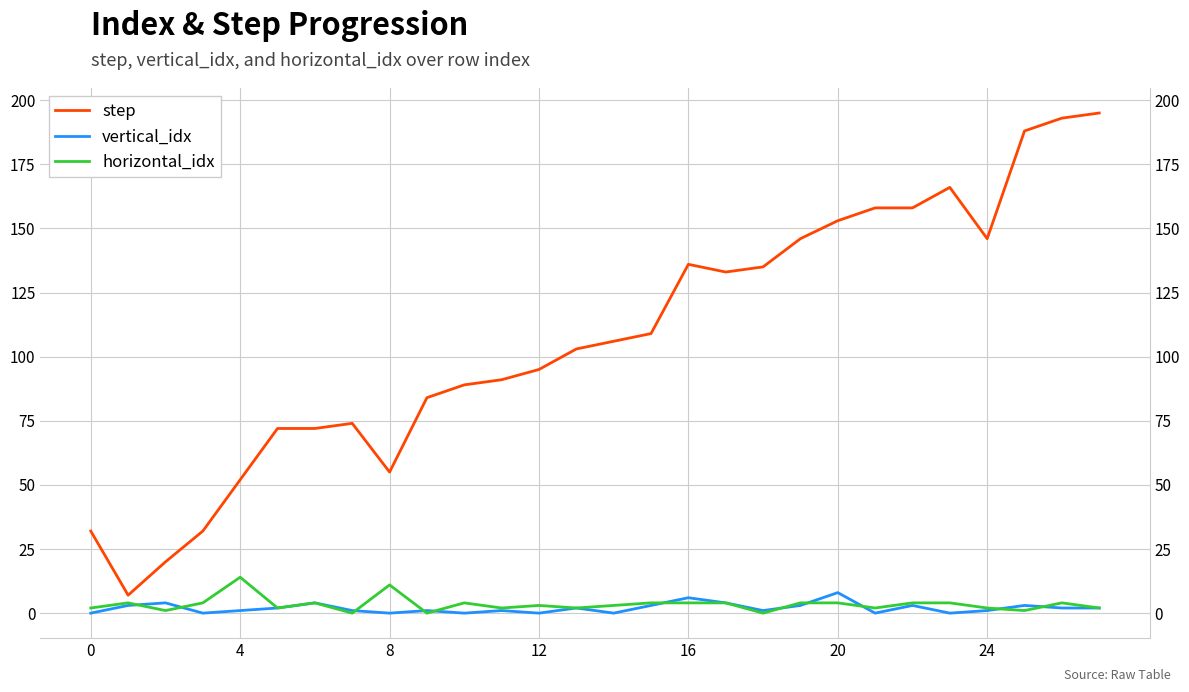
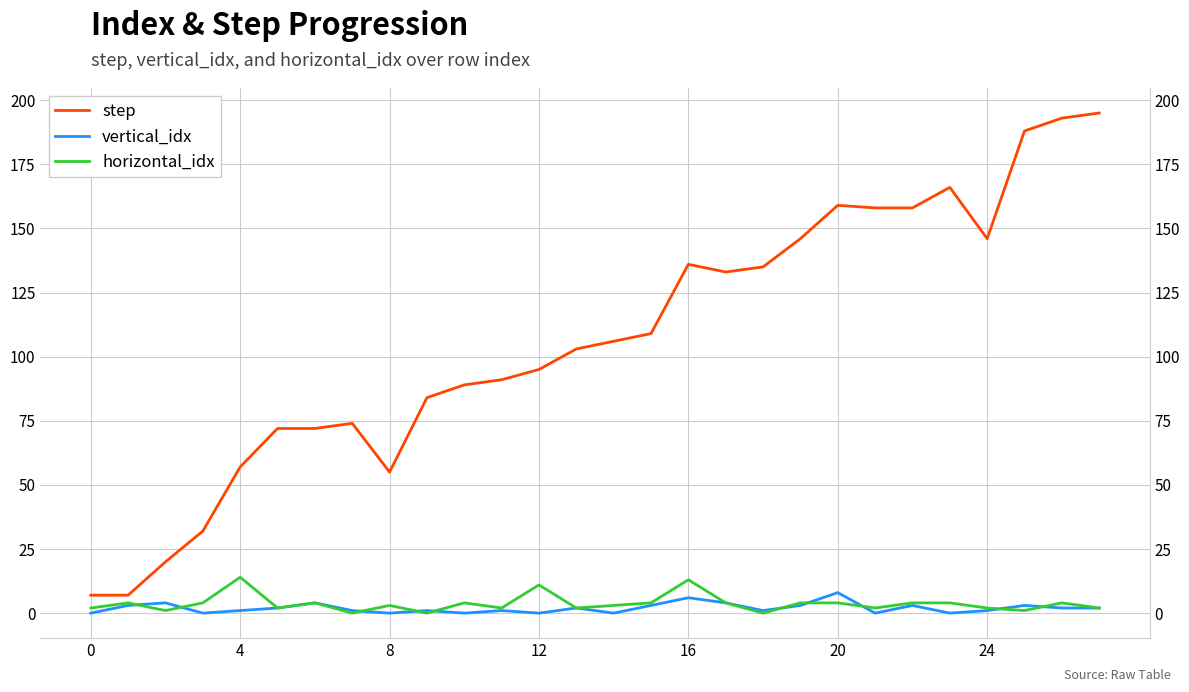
step, 0: 32 -> 7
step, 4: 52 -> 57
horizontal_idx, 8: 11 -> 3
horizontal_idx, 12: 3 -> 11
horizontal_idx, 16: 4 -> 13
step, 20: 153 -> 159
